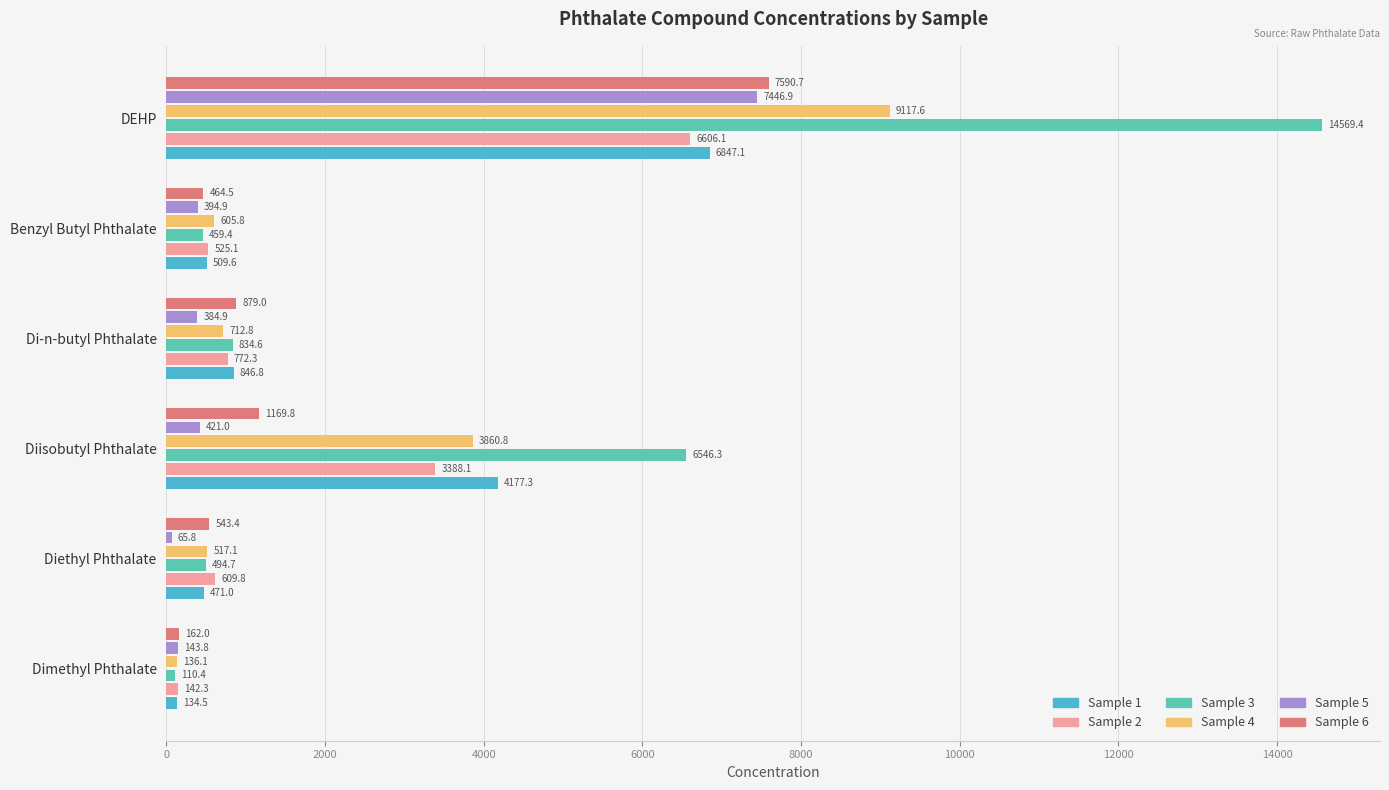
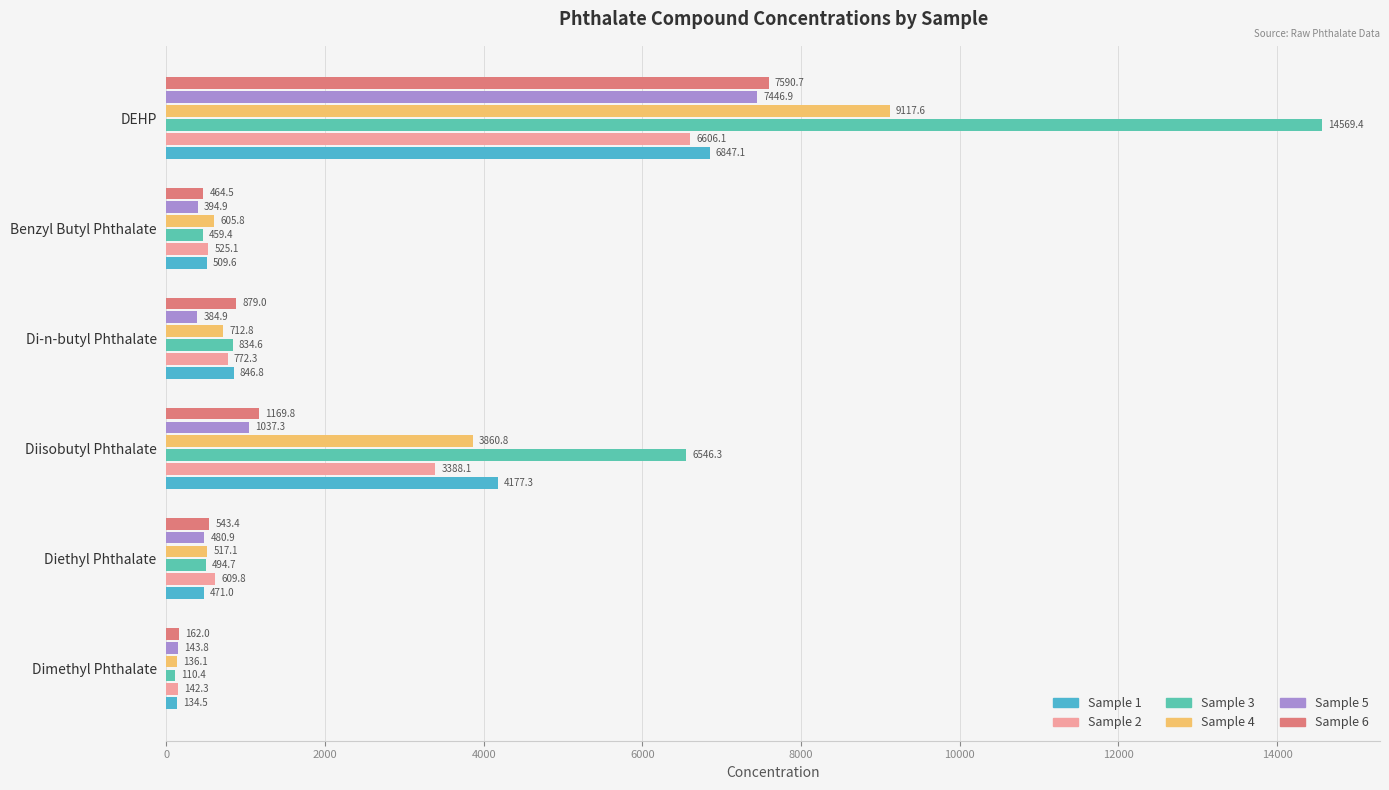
Sample 5, Diisobutyl Phthalate: 421.0 -> 1037.3
Sample 5, Diethyl Phthalate: 65.8 -> 480.9
